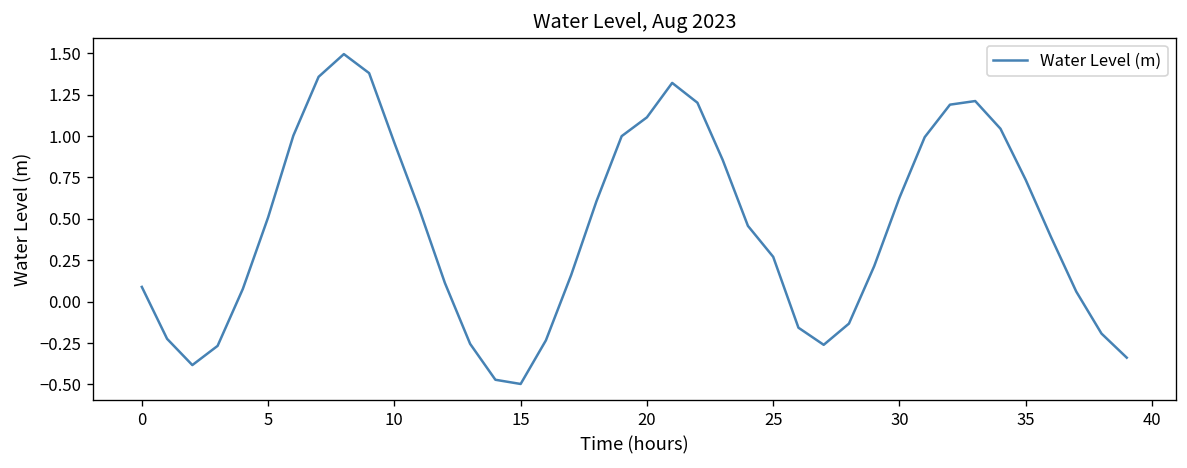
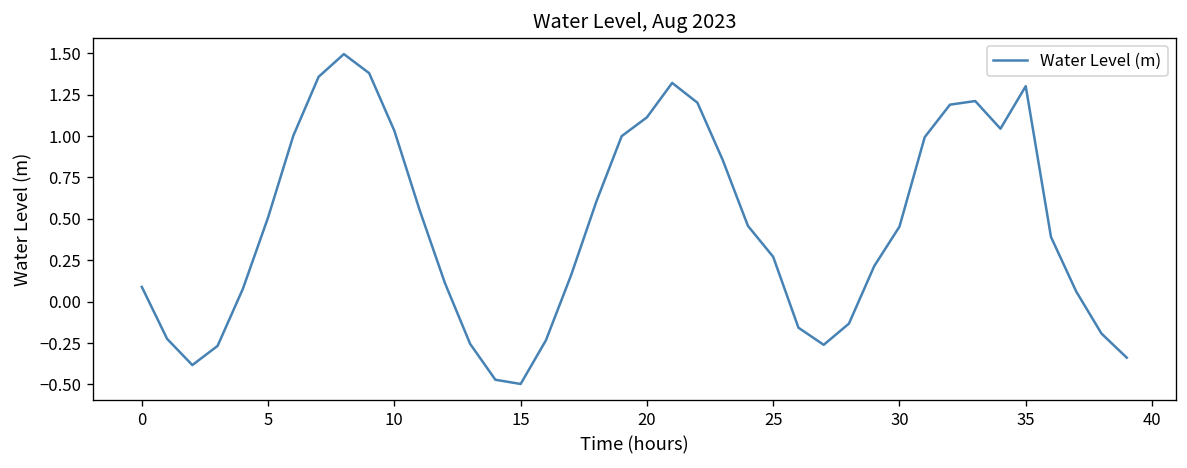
10: 0.96 -> 1.03
30: 0.63 -> 0.45
35: 0.73 -> 1.30
